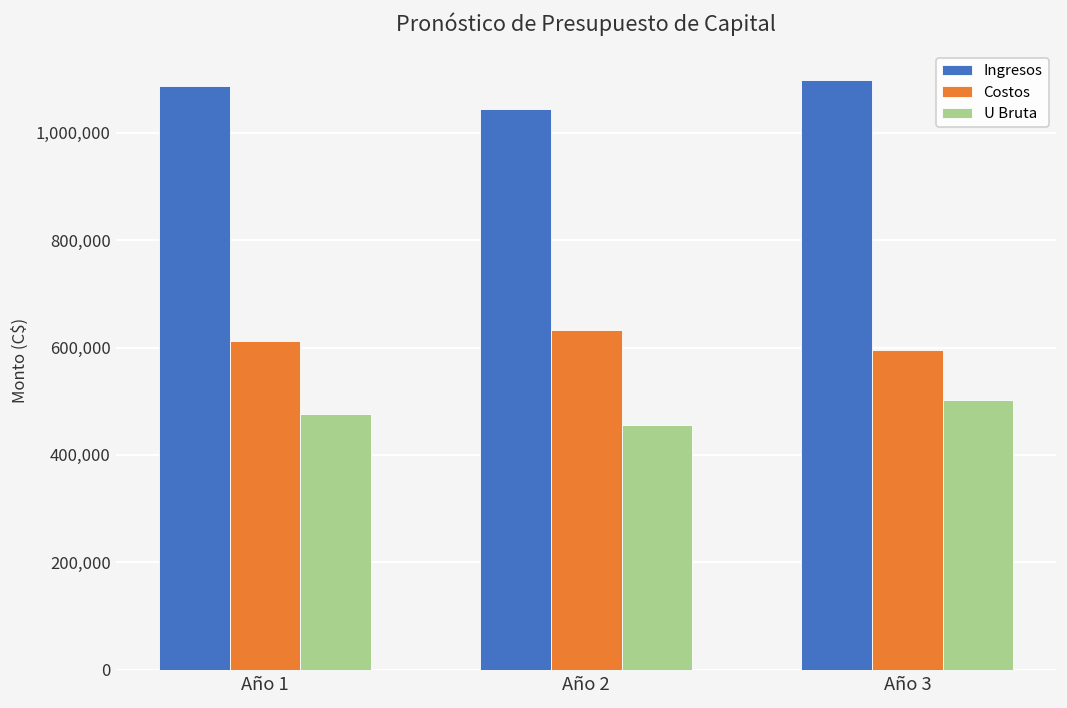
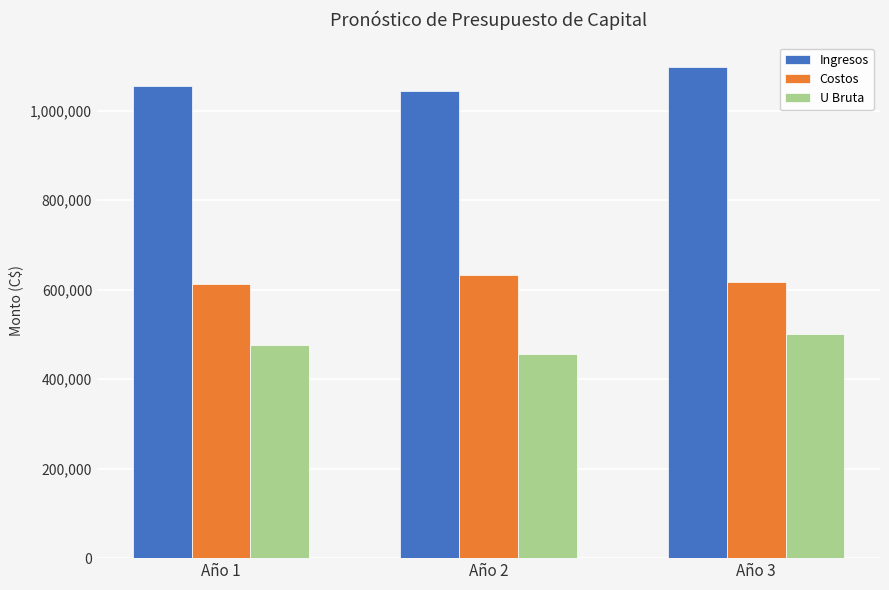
Ingresos, Año 1: 1,090,000 -> 1,060,000
Costos, Año 3: 600,000 -> 620,000
